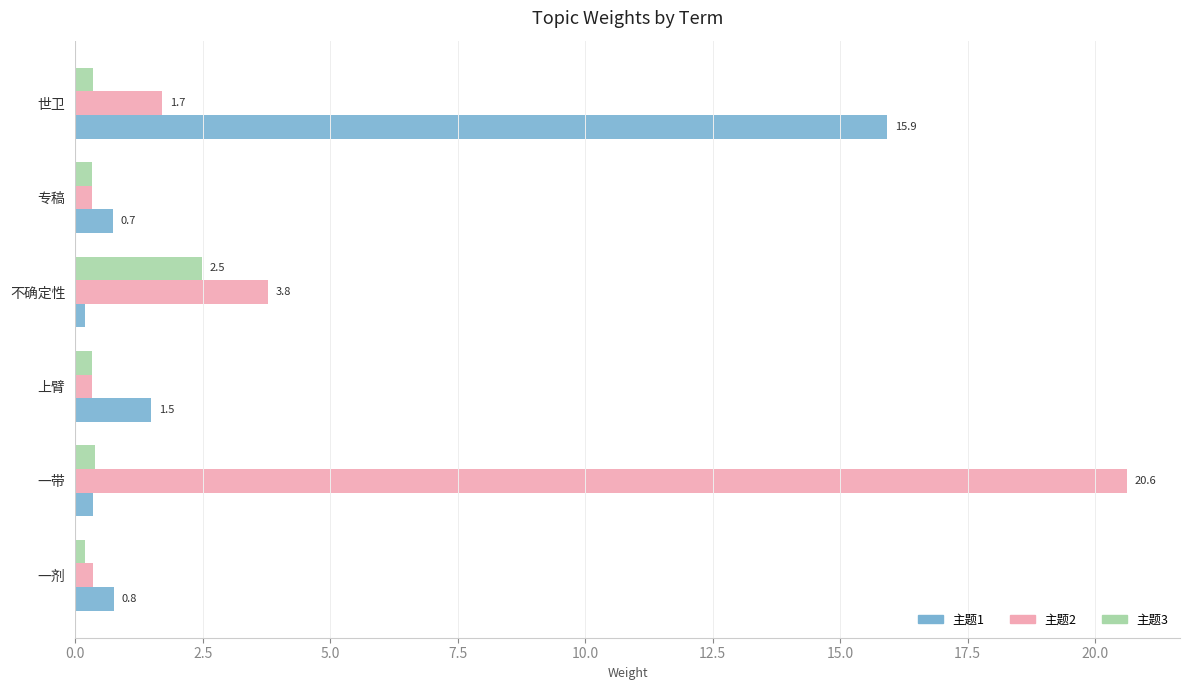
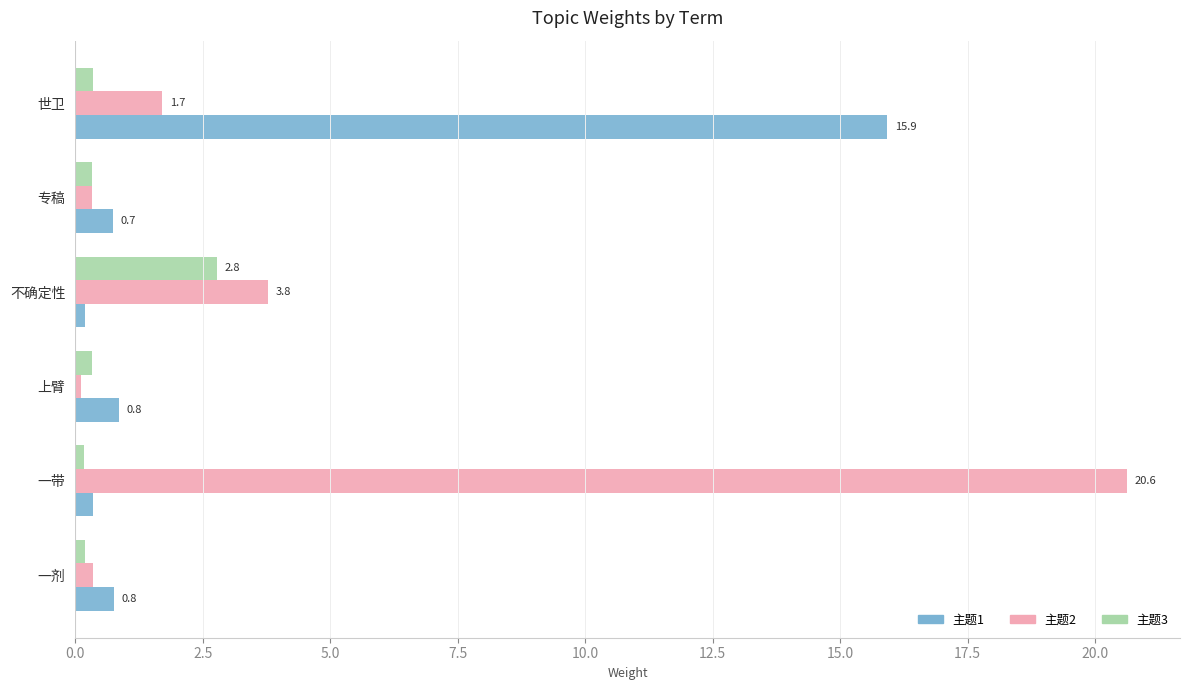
主题3, 不确定性: 2.5 -> 2.8
主题2, 上臂: 0.3 -> 0.1
主题1, 上臂: 1.5 -> 0.8
主题3, 一带: 0.4 -> 0.2
